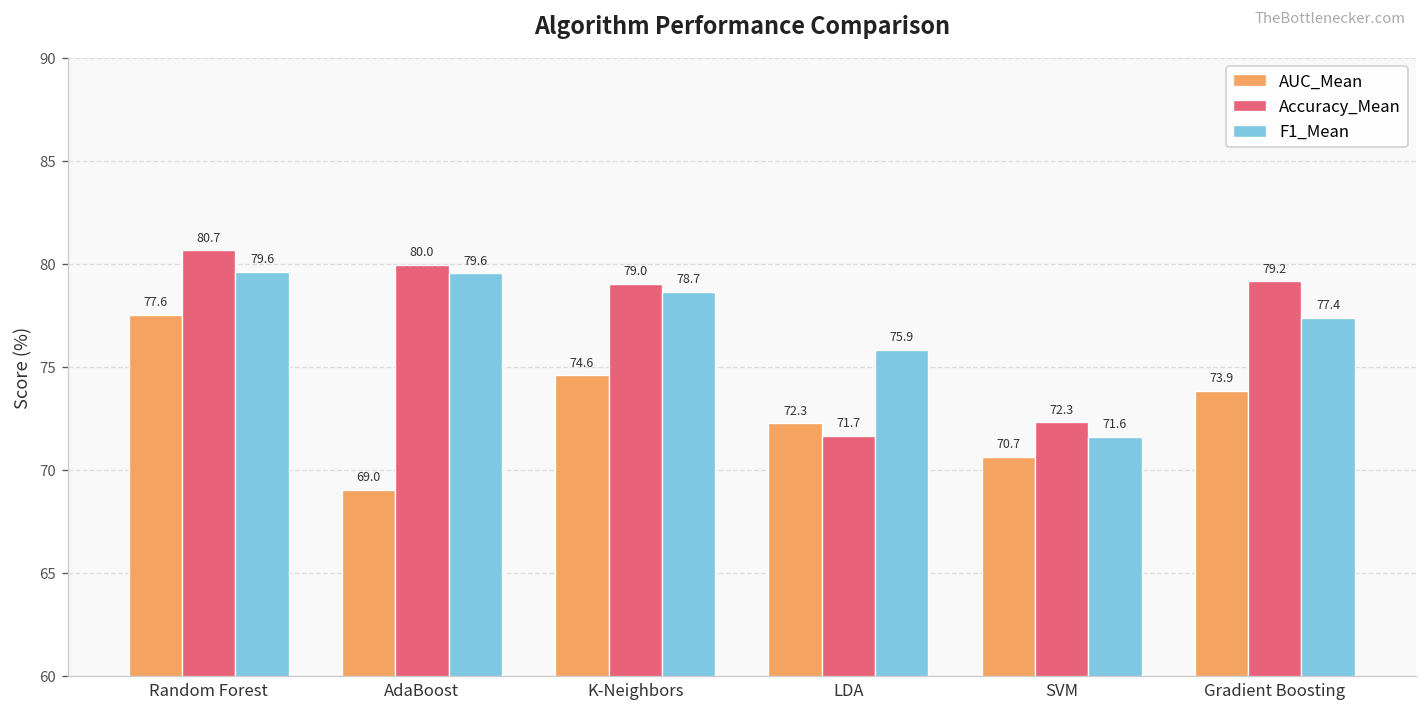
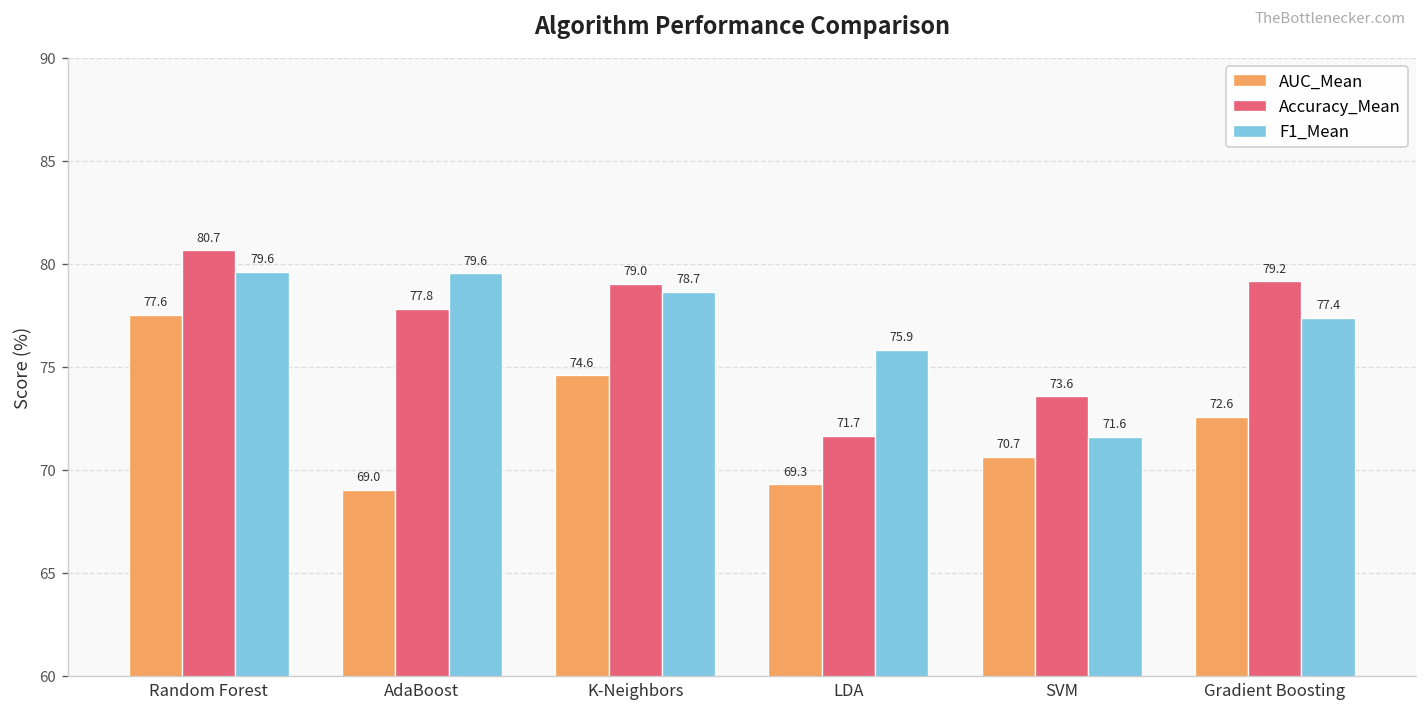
Accuracy_Mean, AdaBoost: 80.0 -> 77.8
AUC_Mean, LDA: 72.3 -> 69.3
Accuracy_Mean, SVM: 72.3 -> 73.6
AUC_Mean, Gradient Boosting: 73.9 -> 72.6
